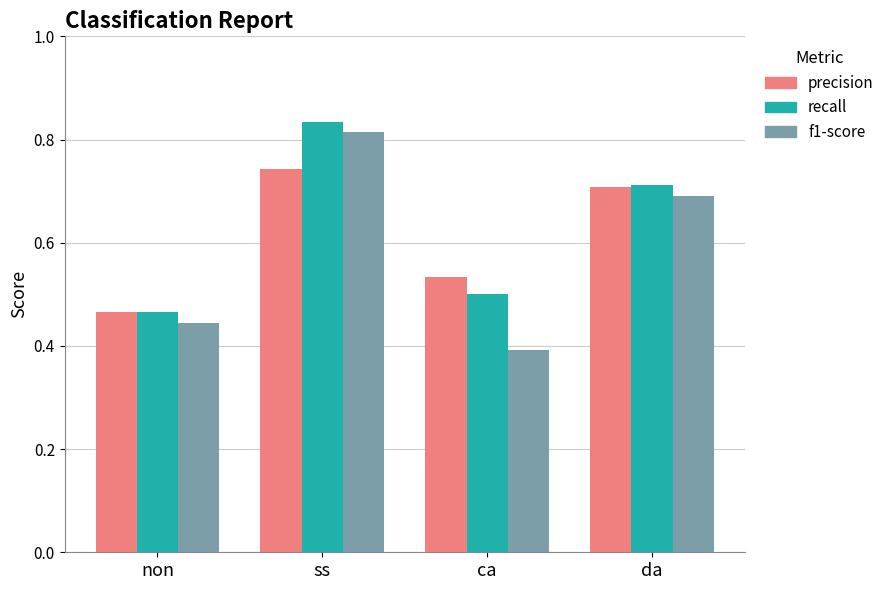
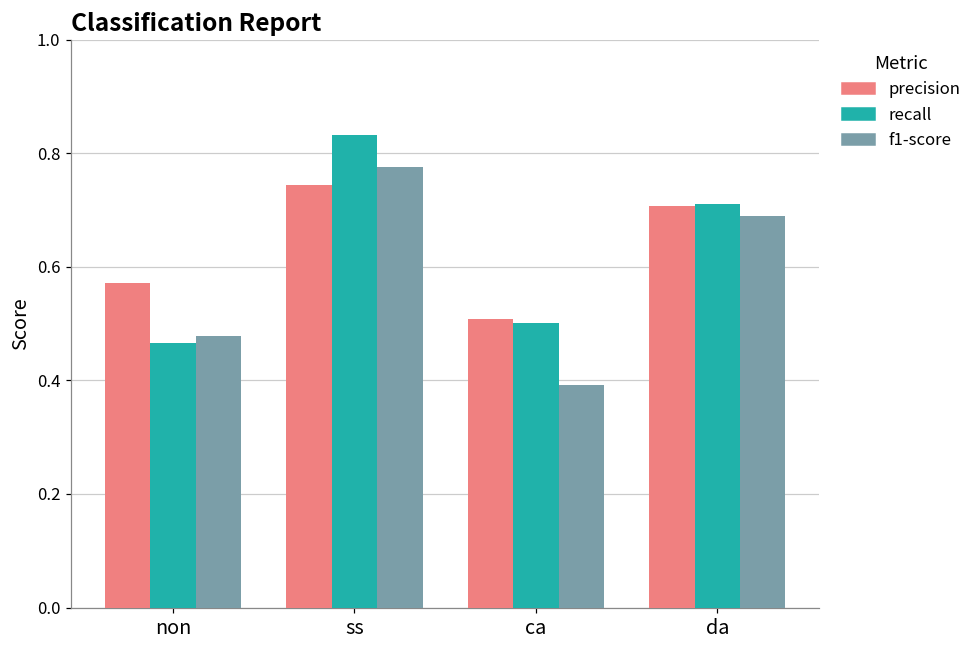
precision, non: 0.46 -> 0.57
f1-score, non: 0.44 -> 0.48
f1-score, ss: 0.81 -> 0.78
precision, ca: 0.53 -> 0.51
